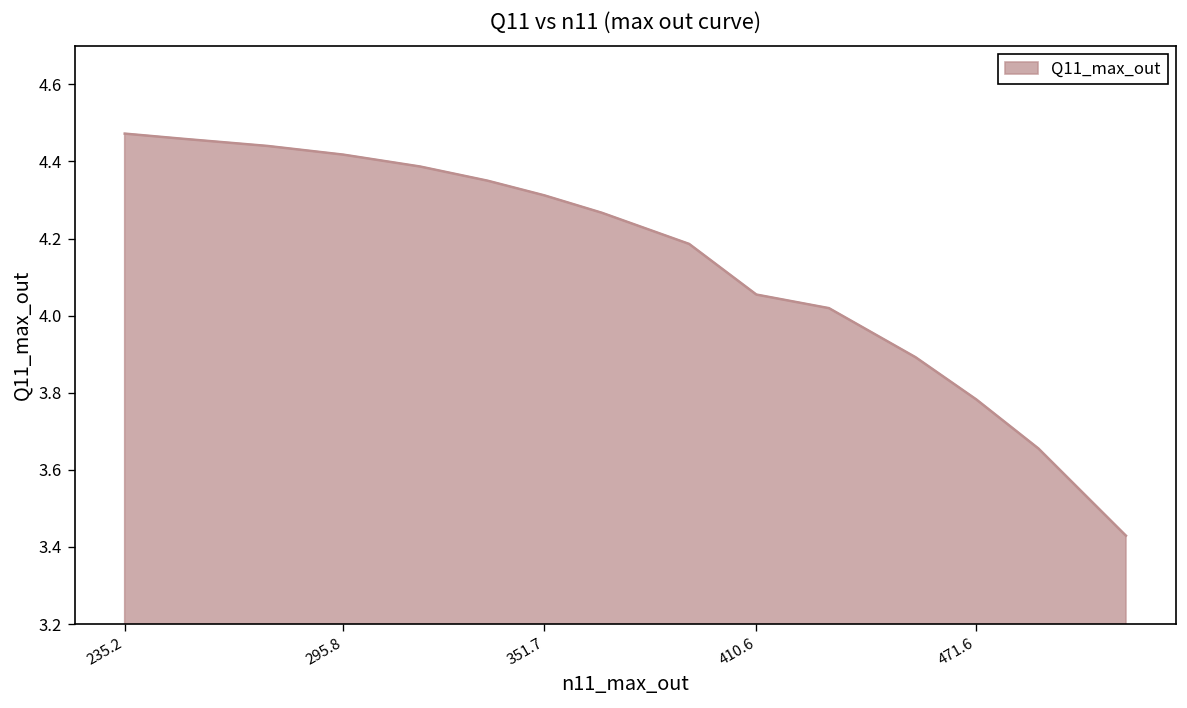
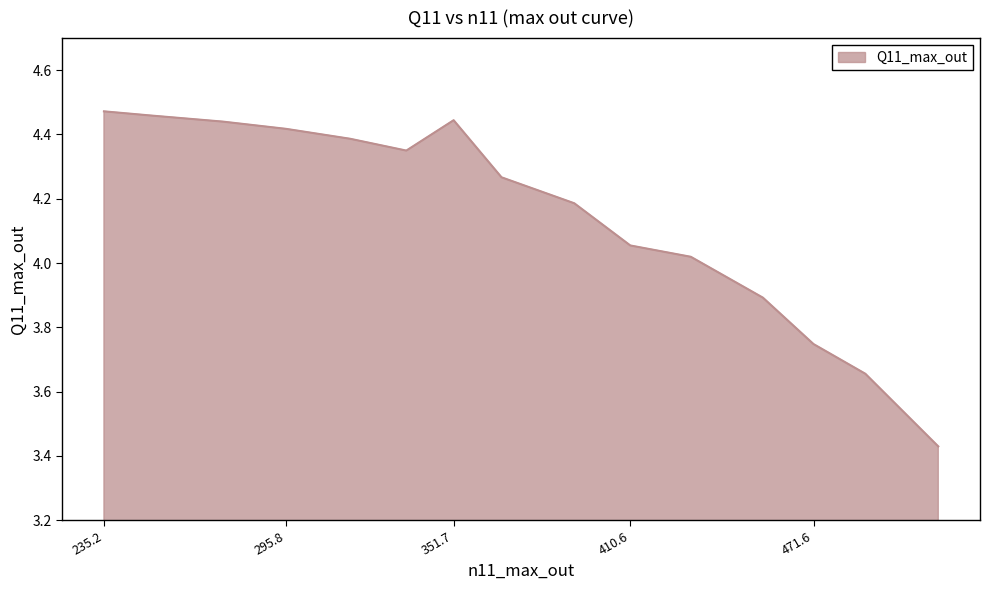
351.7: 4.31 -> 4.44
471.6: 3.78 -> 3.75
